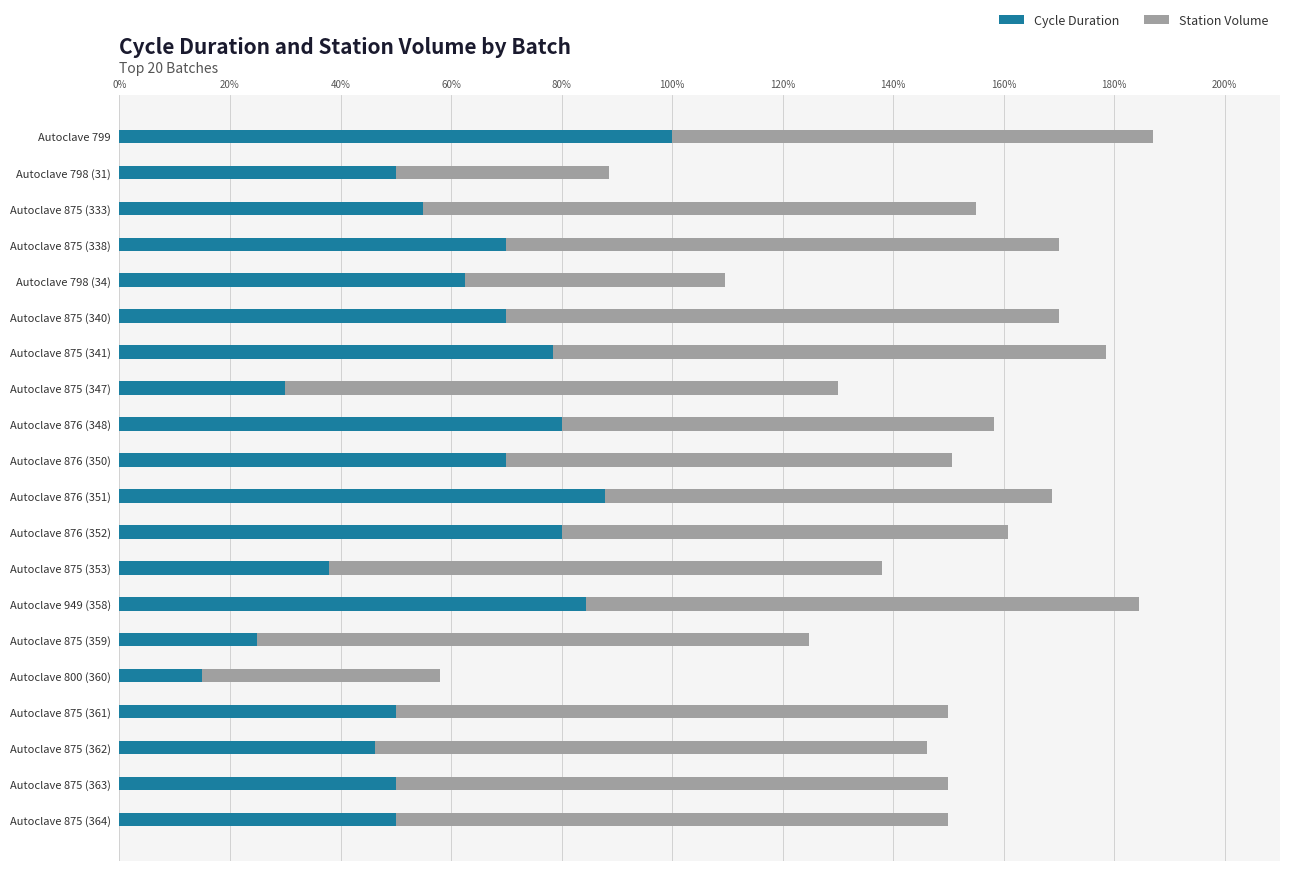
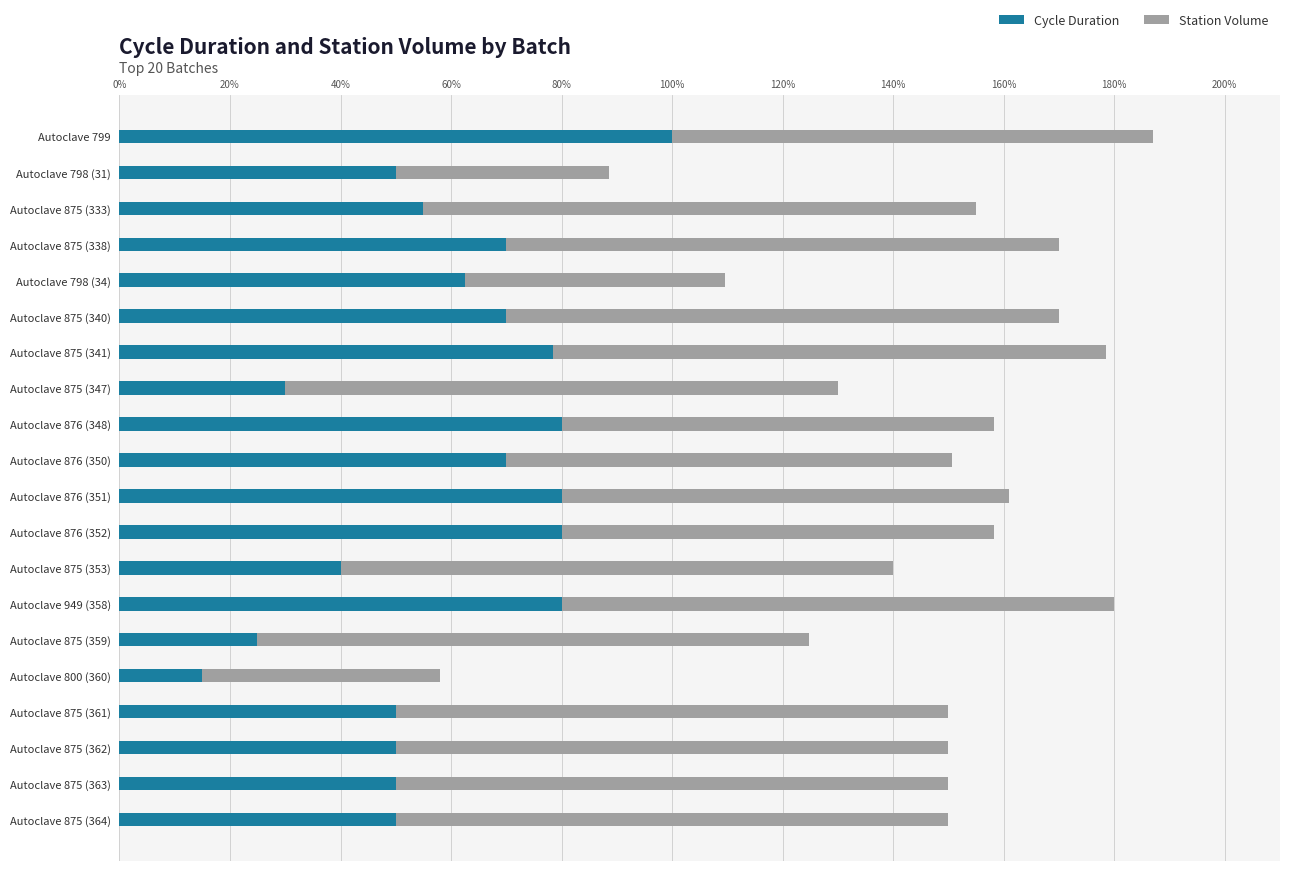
Cycle Duration, Autoclave 876 (351): 88% -> 80%
Station Volume, Autoclave 876 (352): 81% -> 78%
Cycle Duration, Autoclave 875 (353): 38% -> 40%
Cycle Duration, Autoclave 949 (358): 85% -> 80%
Cycle Duration, Autoclave 875 (362): 46% -> 50%
